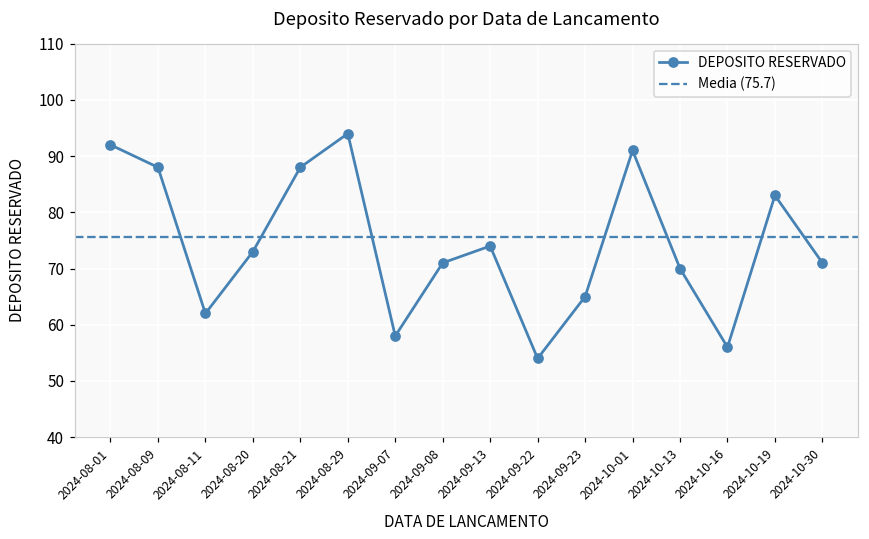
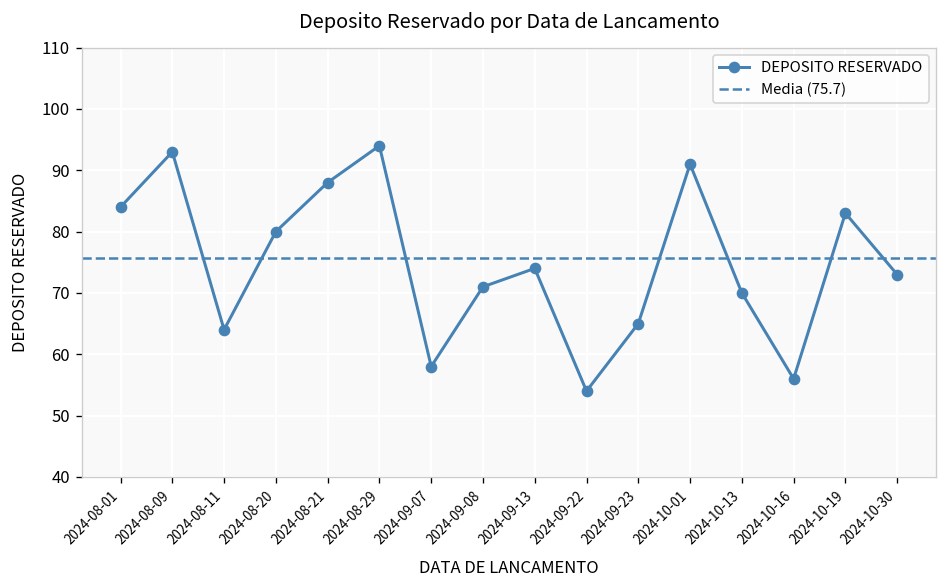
2024-08-01: 92 -> 84
2024-08-09: 88 -> 93
2024-08-11: 62 -> 64
2024-08-20: 73 -> 80
2024-10-30: 71 -> 73
